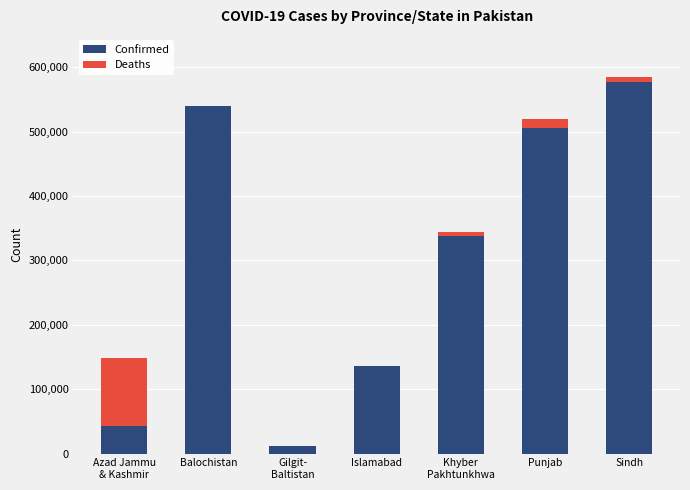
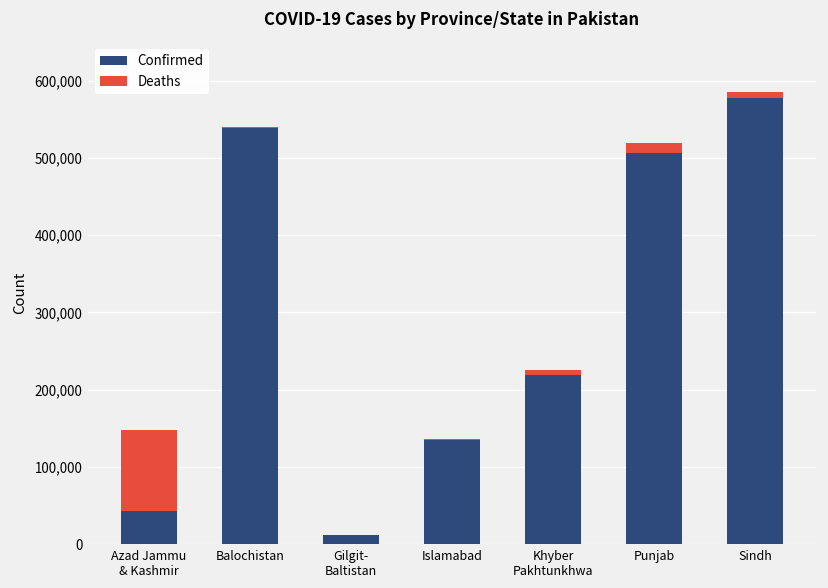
Confirmed, Khyber Pakhtunkhwa: 340,000 -> 220,000
